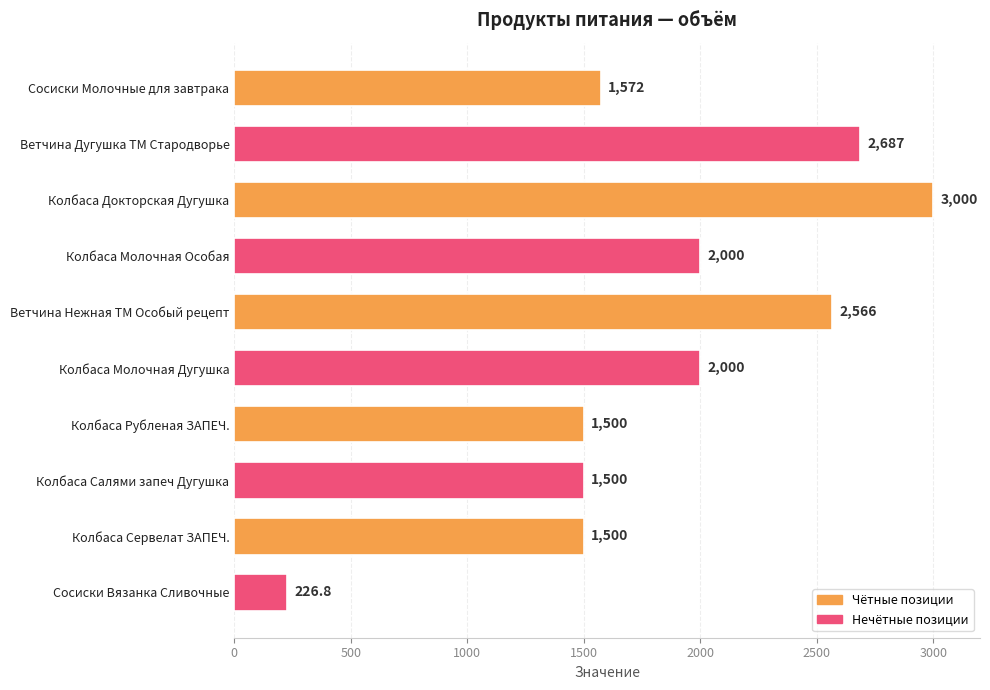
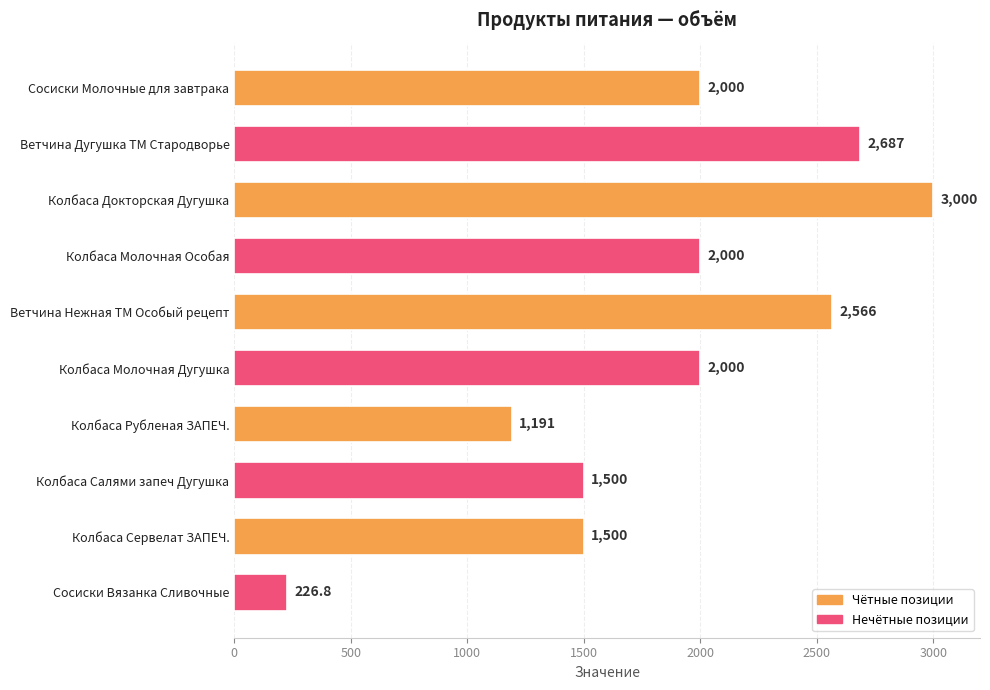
Сосиски Молочные для завтрака: 1,572 -> 2,000
Колбаса Рубленая ЗАПЕЧ.: 1,500 -> 1,191
